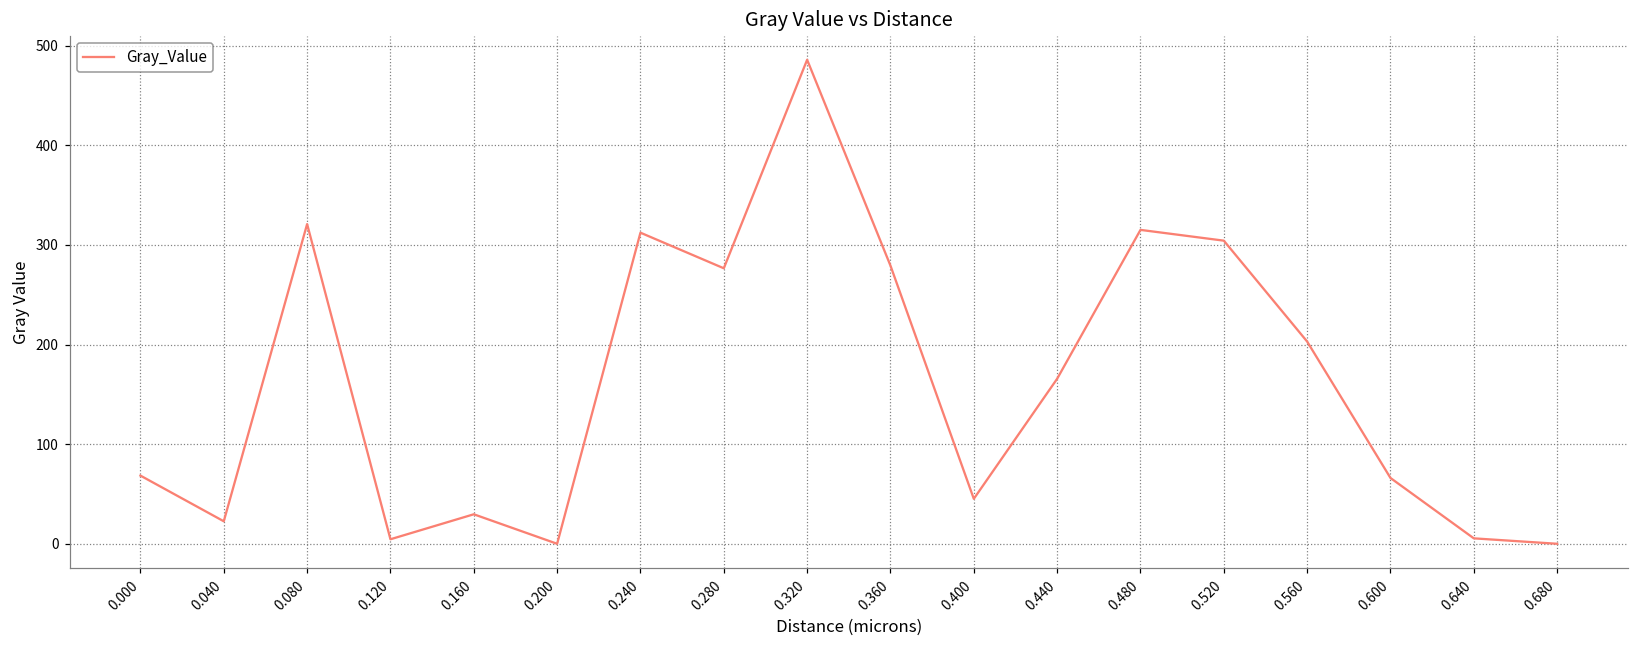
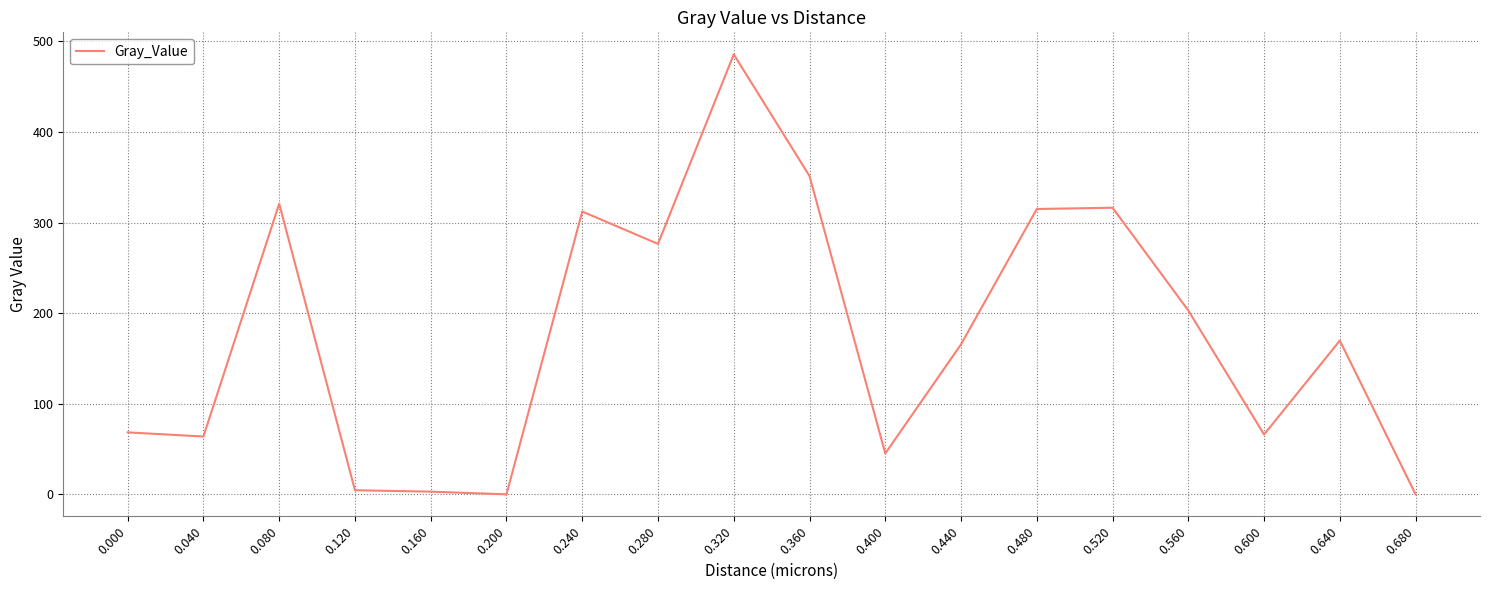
0.040: 20 -> 60
0.160: 30 -> 0
0.360: 280 -> 350
0.520: 300 -> 320
0.640: 10 -> 170
